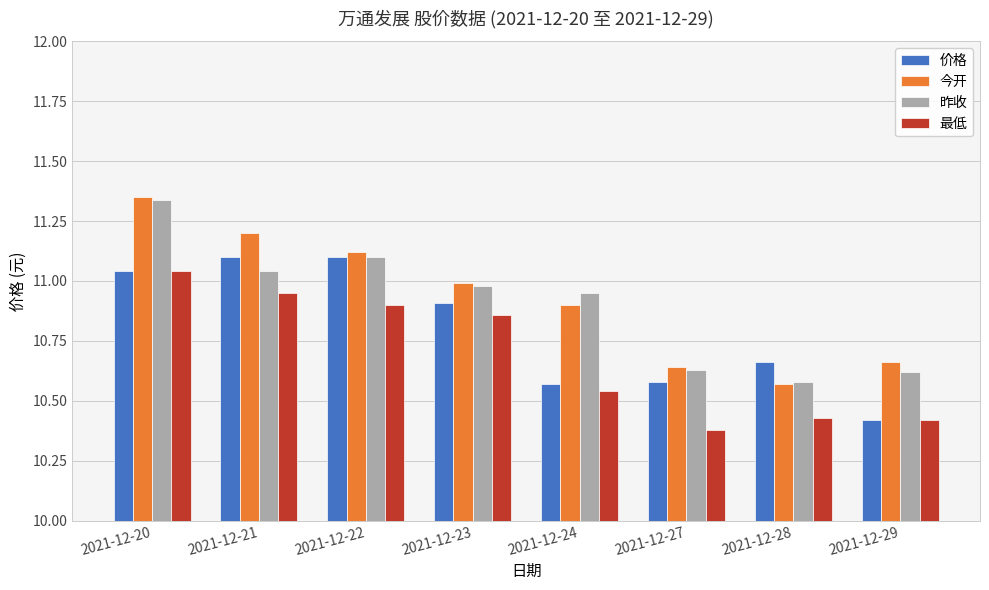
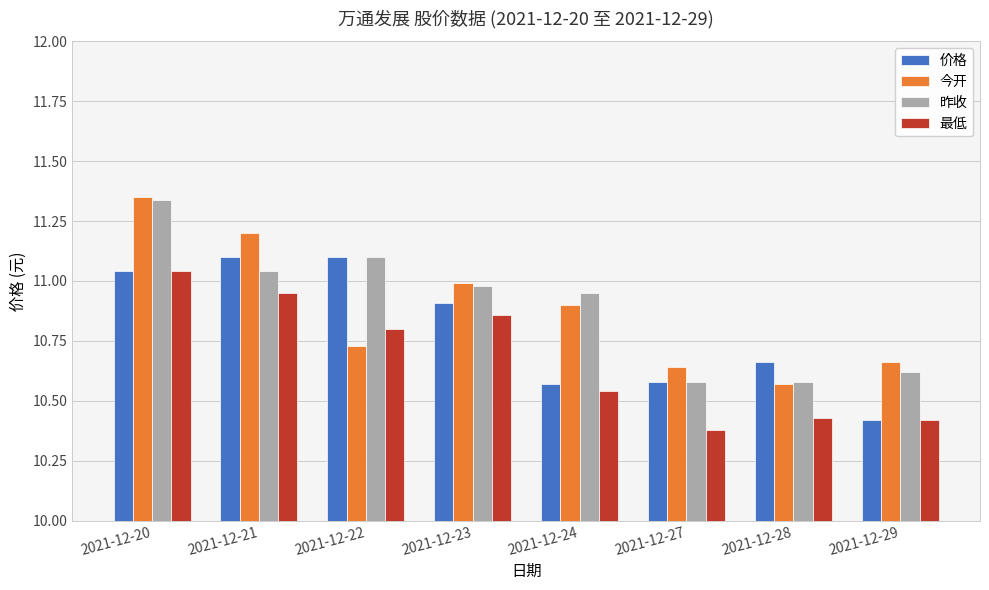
今开, 2021-12-22: 11.12 -> 10.73
最低, 2021-12-22: 10.9 -> 10.8
昨收, 2021-12-27: 10.63 -> 10.58
